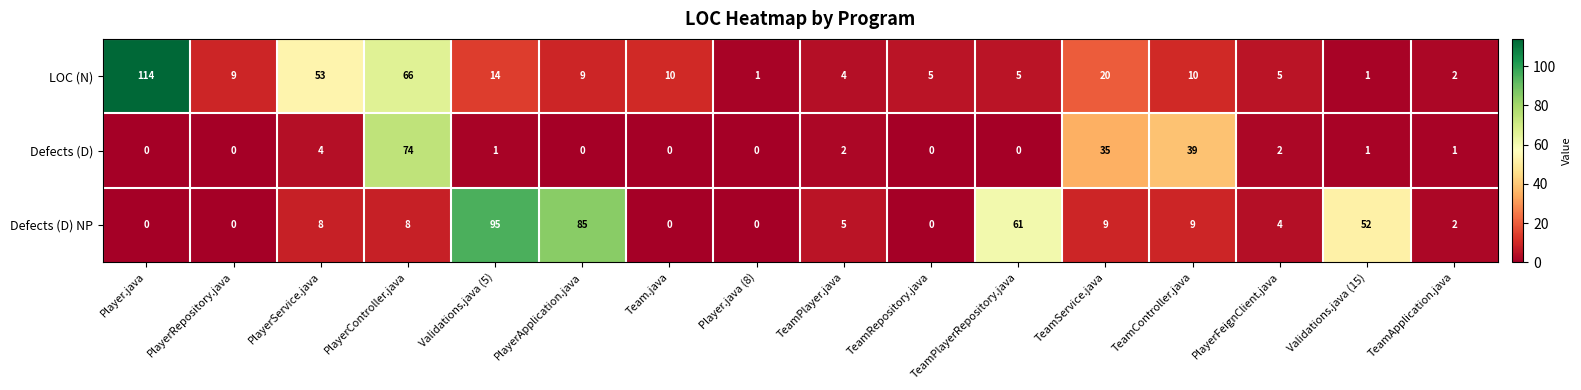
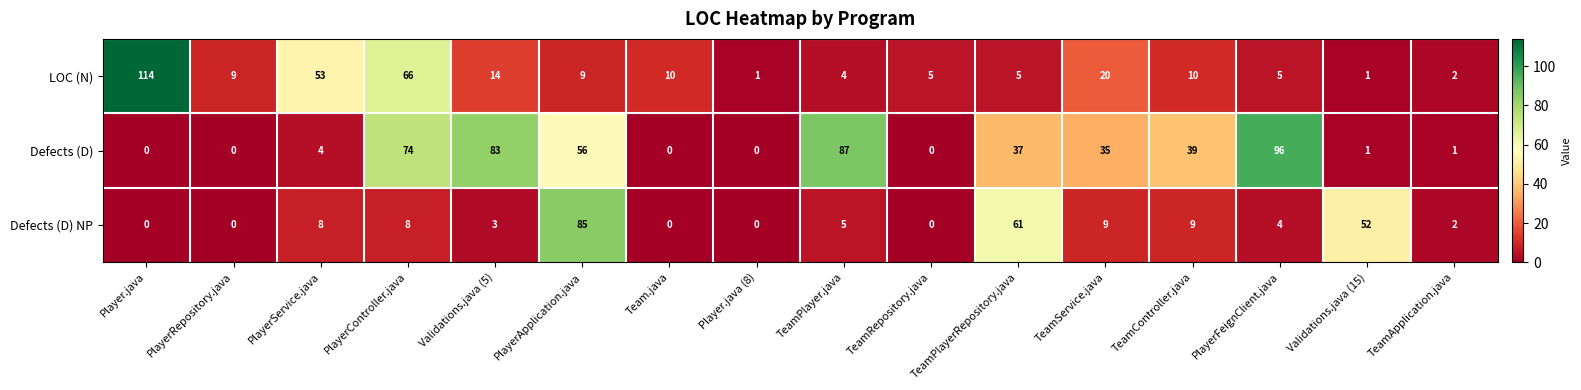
Defects (D), Validations.java (5): 1 -> 83
Defects (D), PlayerApplication.java: 0 -> 56
Defects (D), TeamPlayer.java: 2 -> 87
Defects (D), TeamPlayerRepository.java: 0 -> 37
Defects (D), PlayerFeignClient.java: 2 -> 96
Defects (D) NP, Validations.java (5): 95 -> 3
